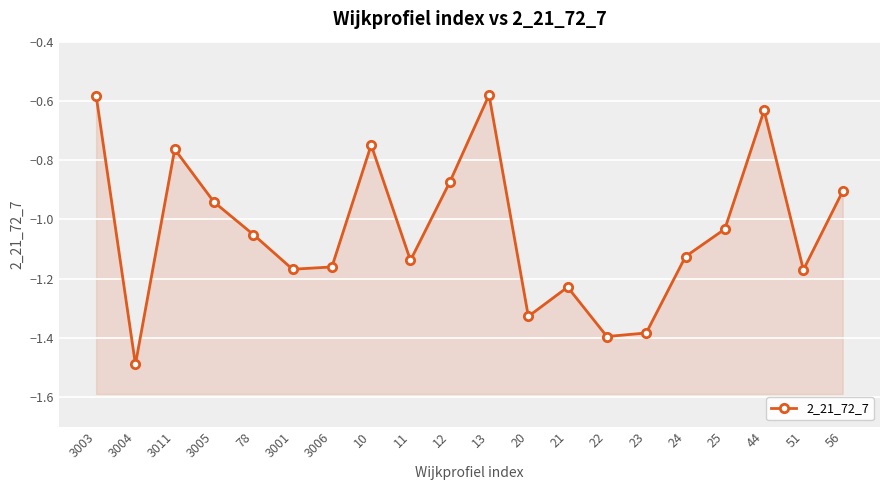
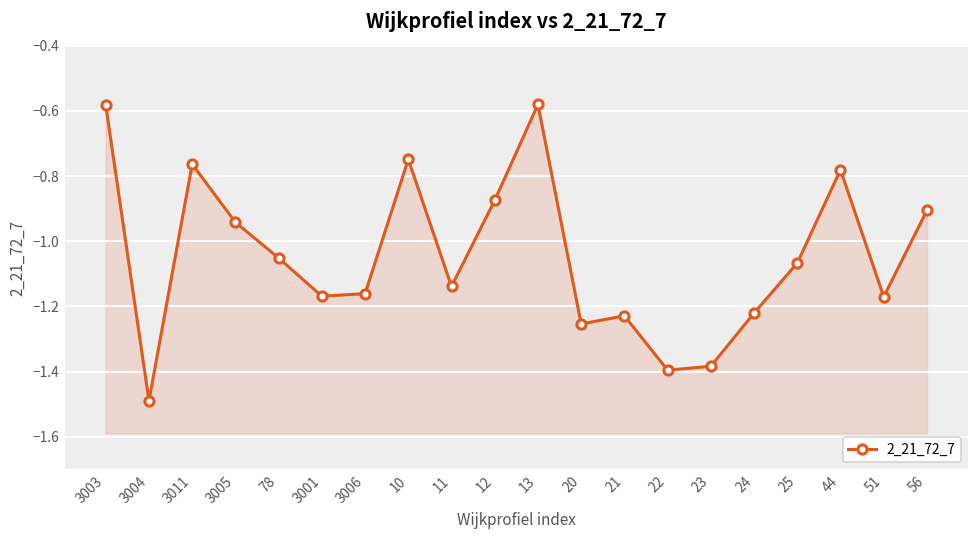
20: -1.33 -> -1.25
24: -1.13 -> -1.22
25: -1.03 -> -1.07
44: -0.63 -> -0.78
